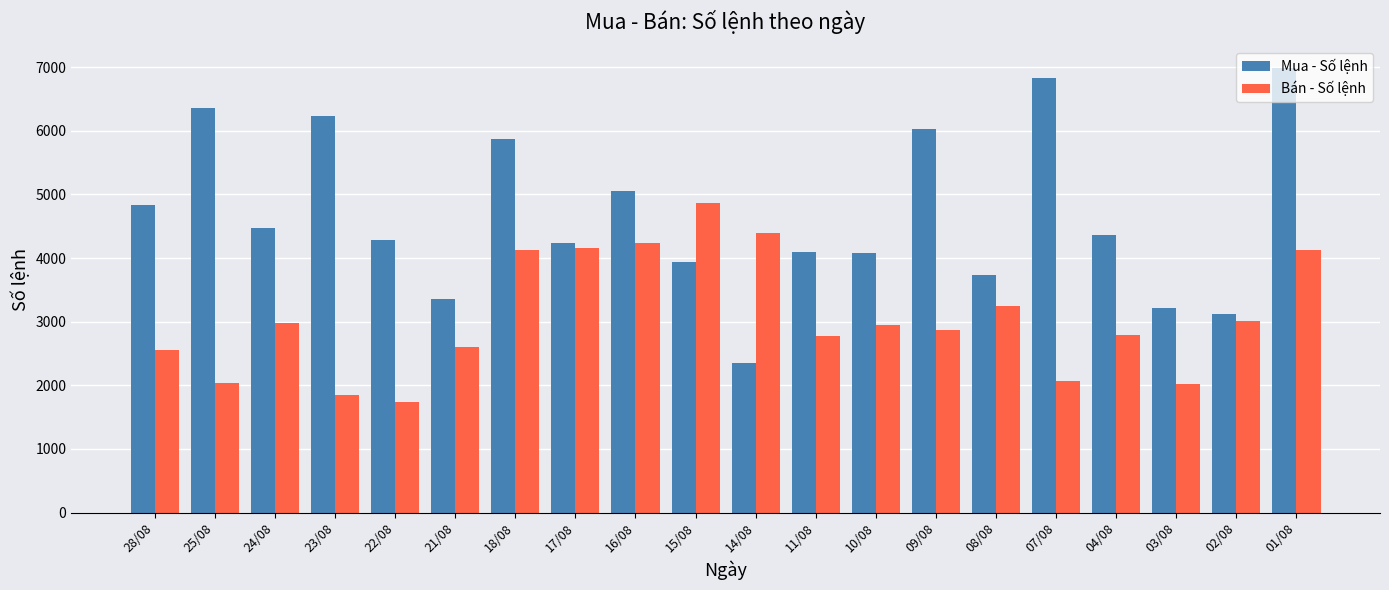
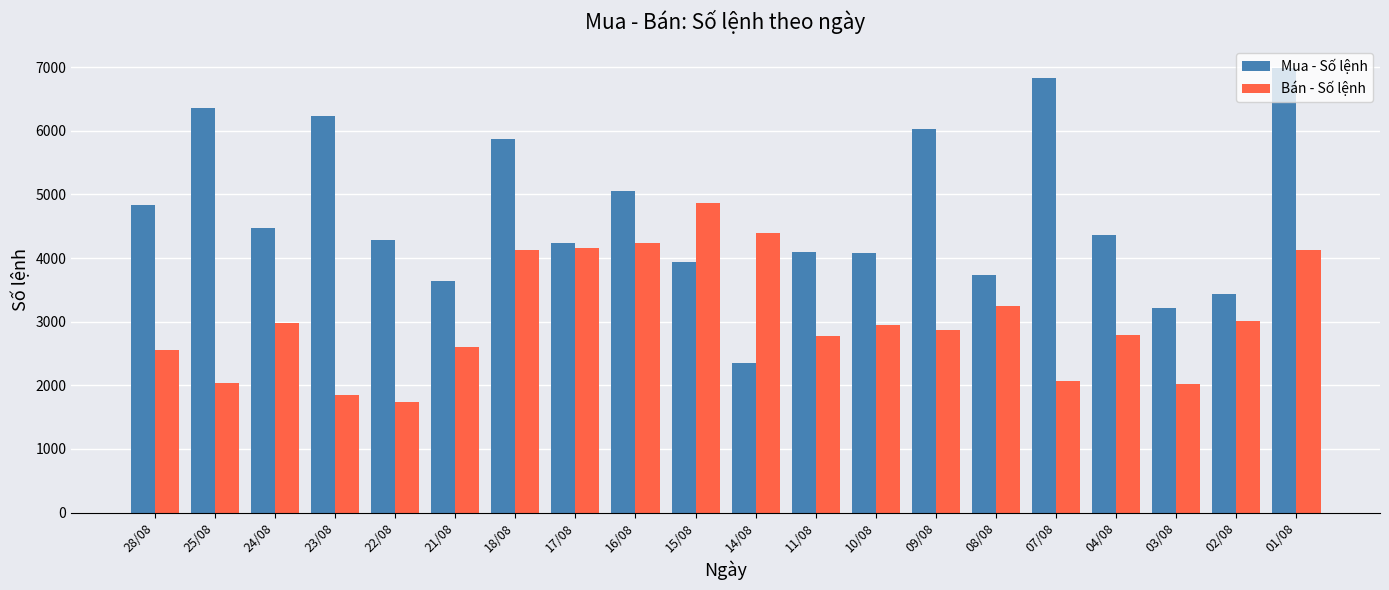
Mua - Số lệnh, 21/08: 3400 -> 3600
Mua - Số lệnh, 02/08: 3100 -> 3400
